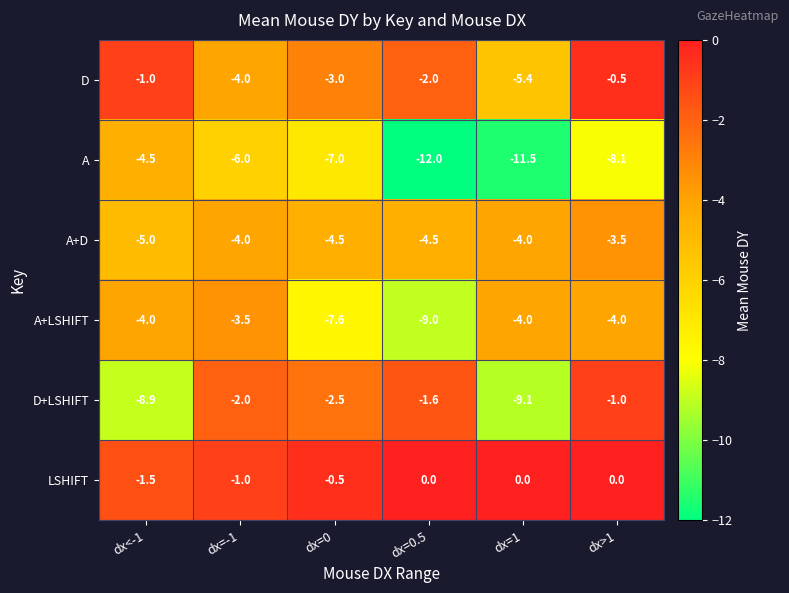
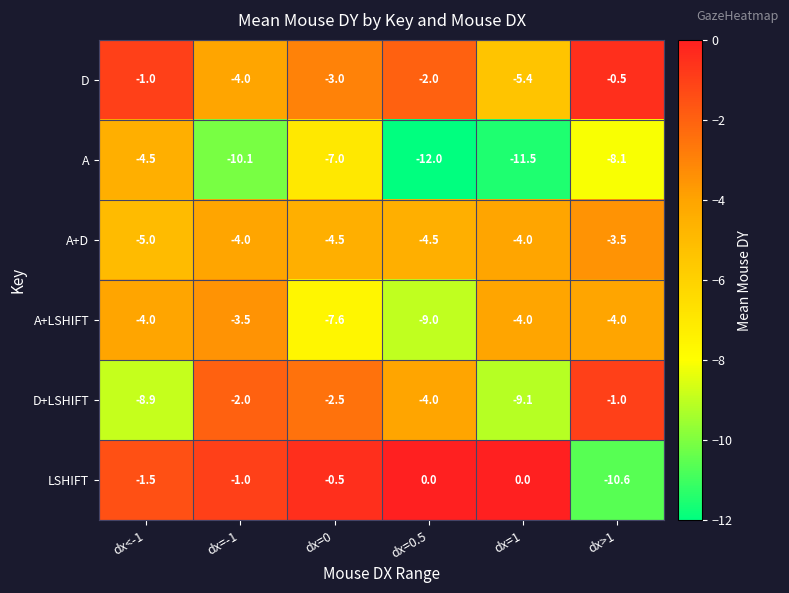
A, dx=-1: -6.0 -> -10.1
D+LSHIFT, dx=0.5: -1.6 -> -4.0
LSHIFT, dx>1: 0.0 -> -10.6
